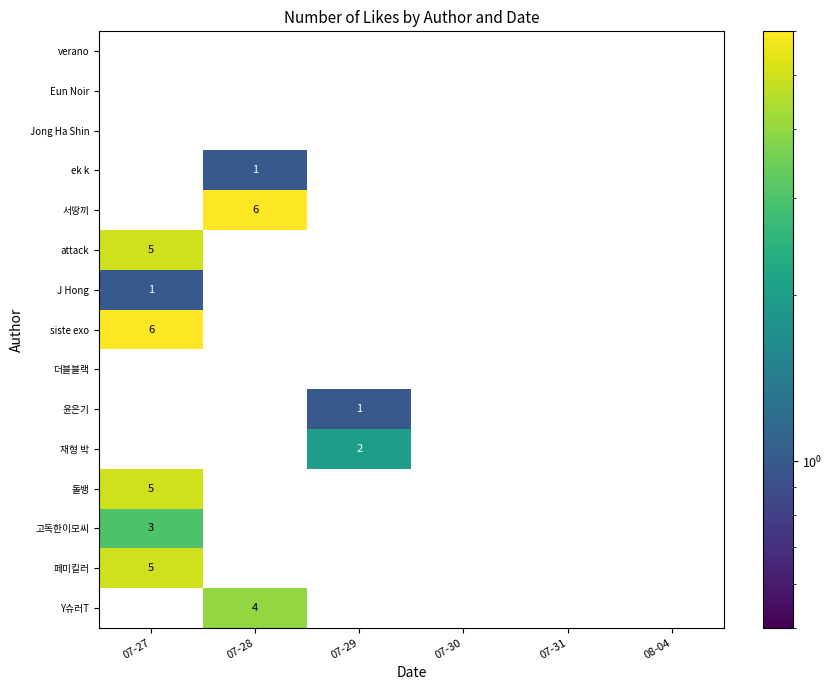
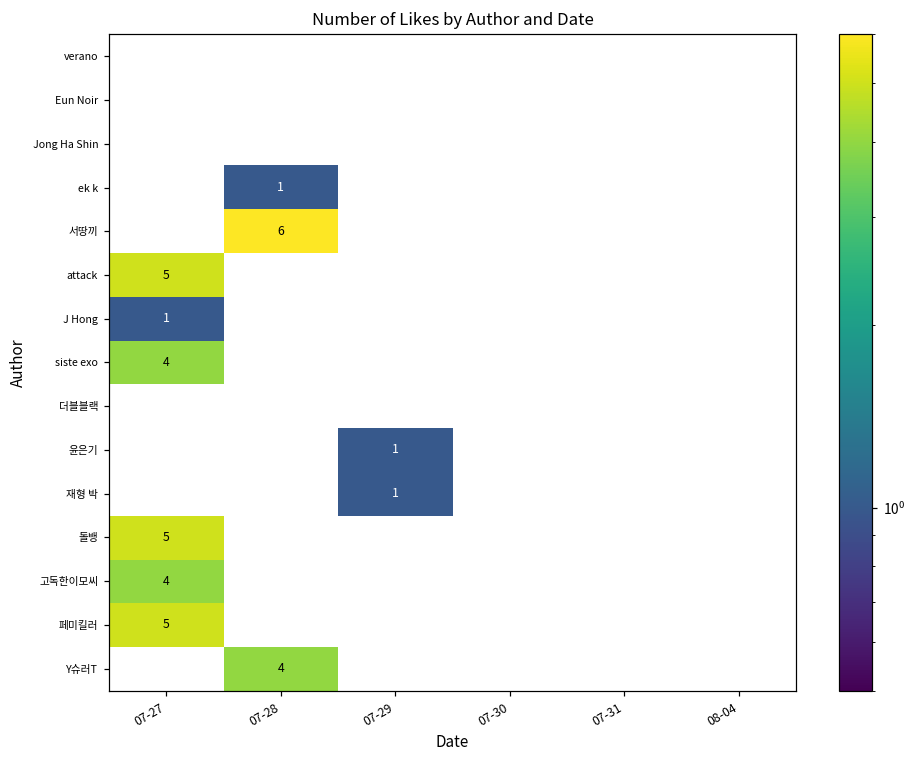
siste exo, 07-27: 6 -> 4
재형 박, 07-29: 2 -> 1
고독한이모씨, 07-27: 3 -> 4
